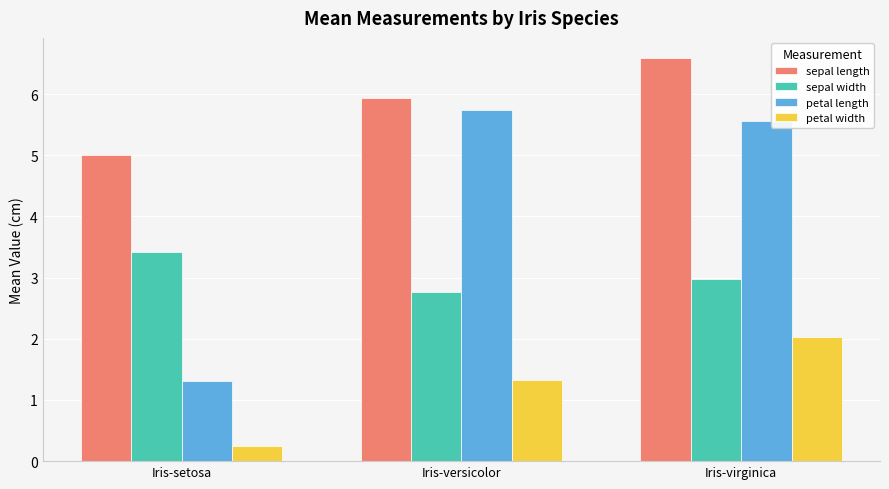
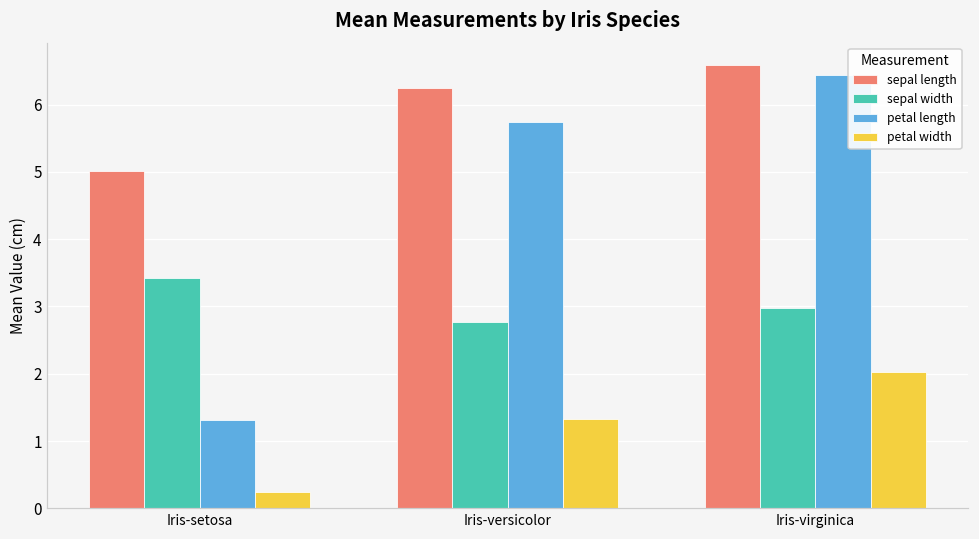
sepal length, Iris-versicolor: 5.9 -> 6.2
petal length, Iris-virginica: 5.6 -> 6.4
